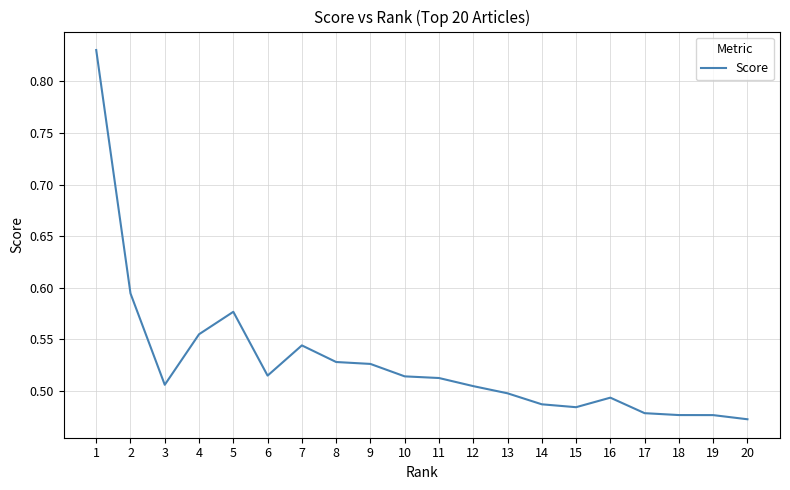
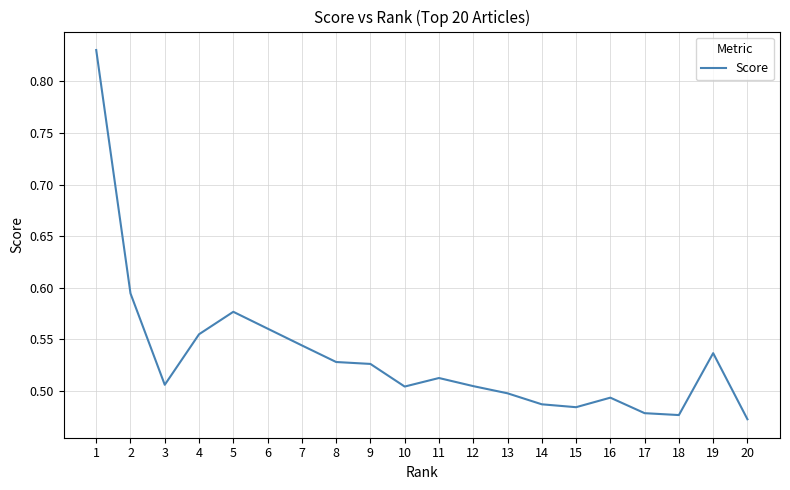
6: 0.515 -> 0.560
10: 0.514 -> 0.504
19: 0.477 -> 0.537
